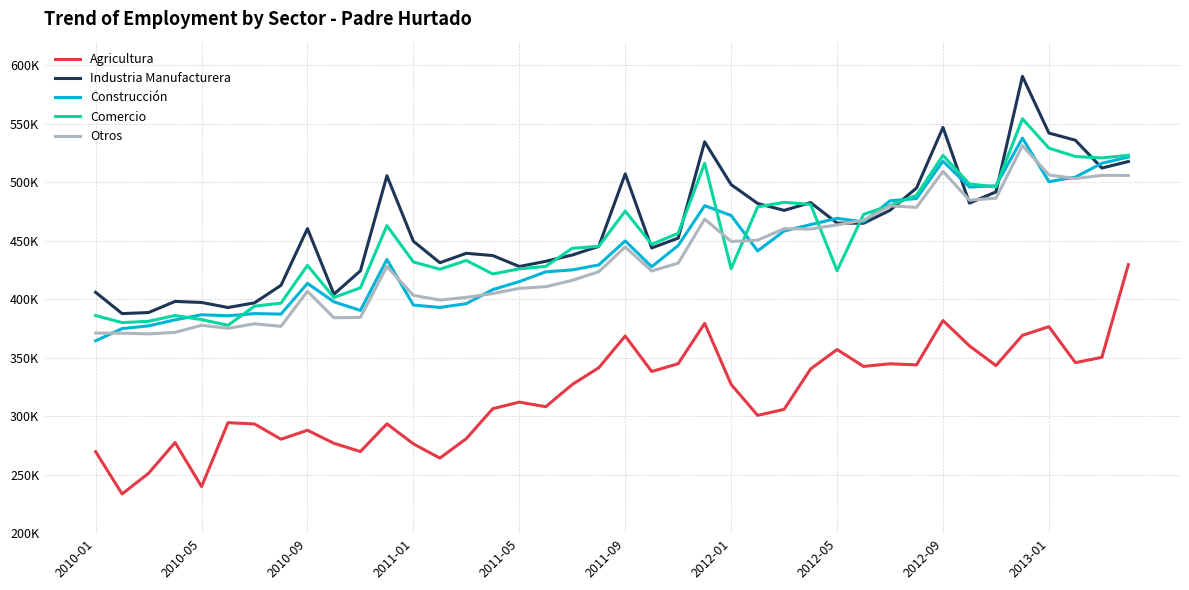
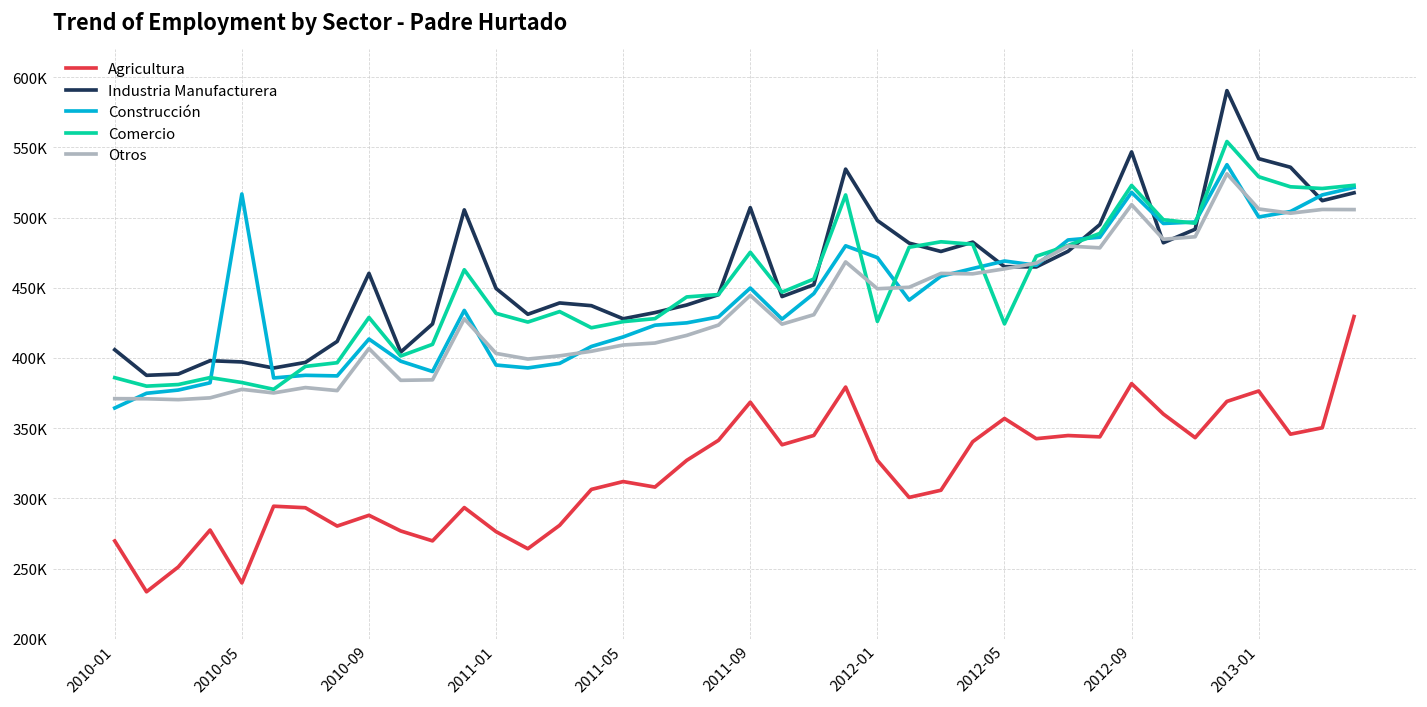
Construcción, 2010-05: 387000 -> 517000
